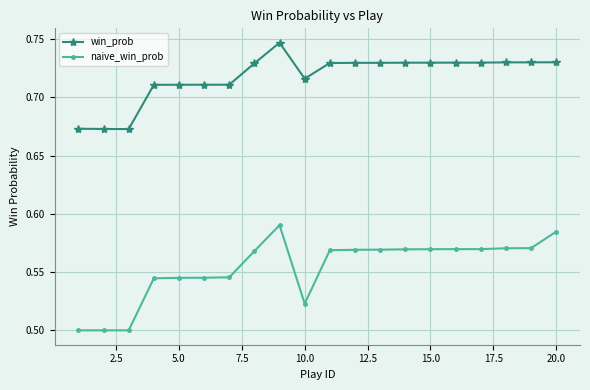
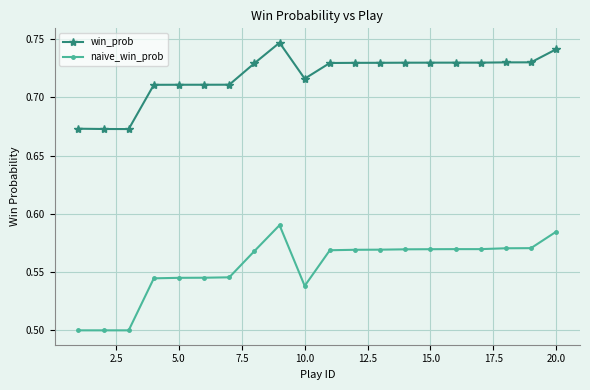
naive_win_prob, 10.0: 0.523 -> 0.538
win_prob, 20.0: 0.730 -> 0.741
